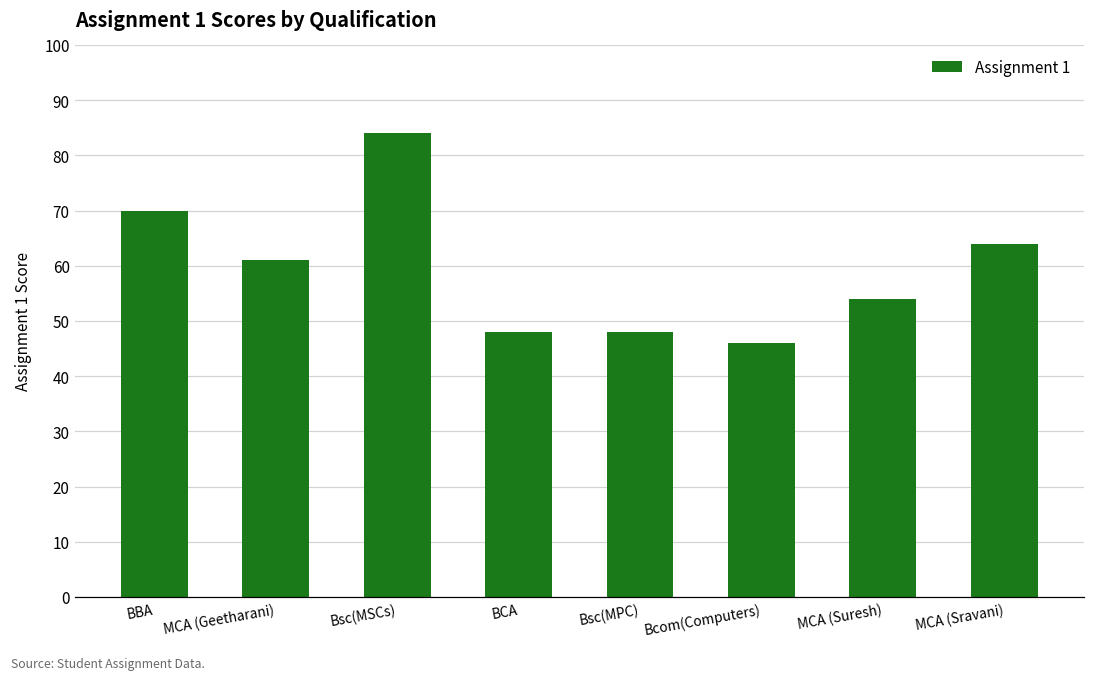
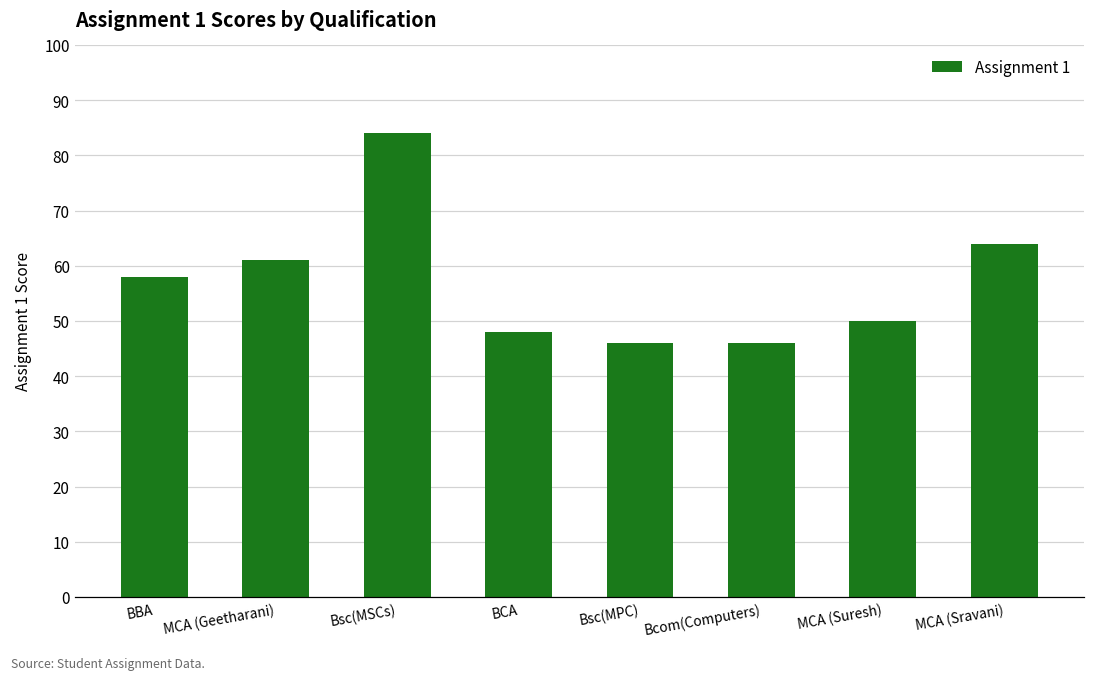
BBA: 70 -> 58
Bsc(MPC): 48 -> 46
MCA (Suresh): 54 -> 50
